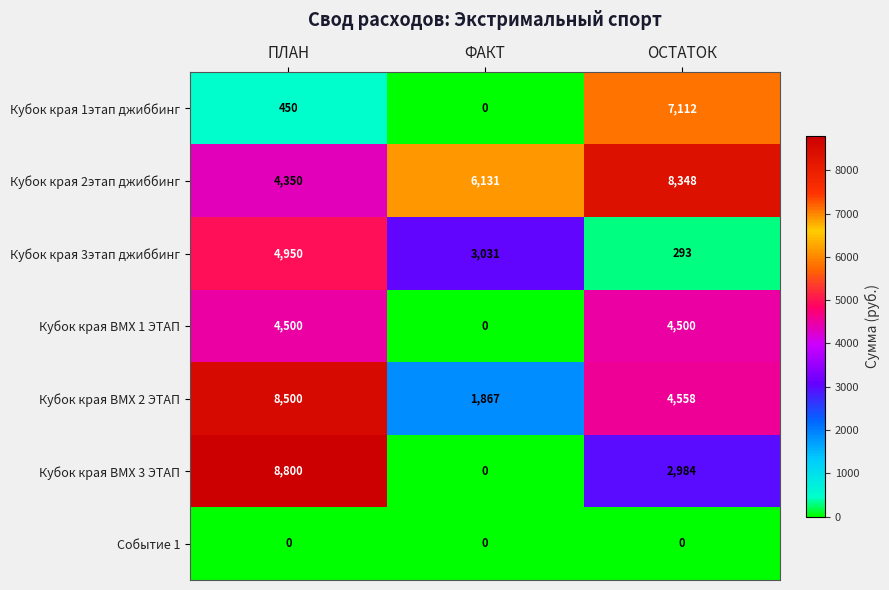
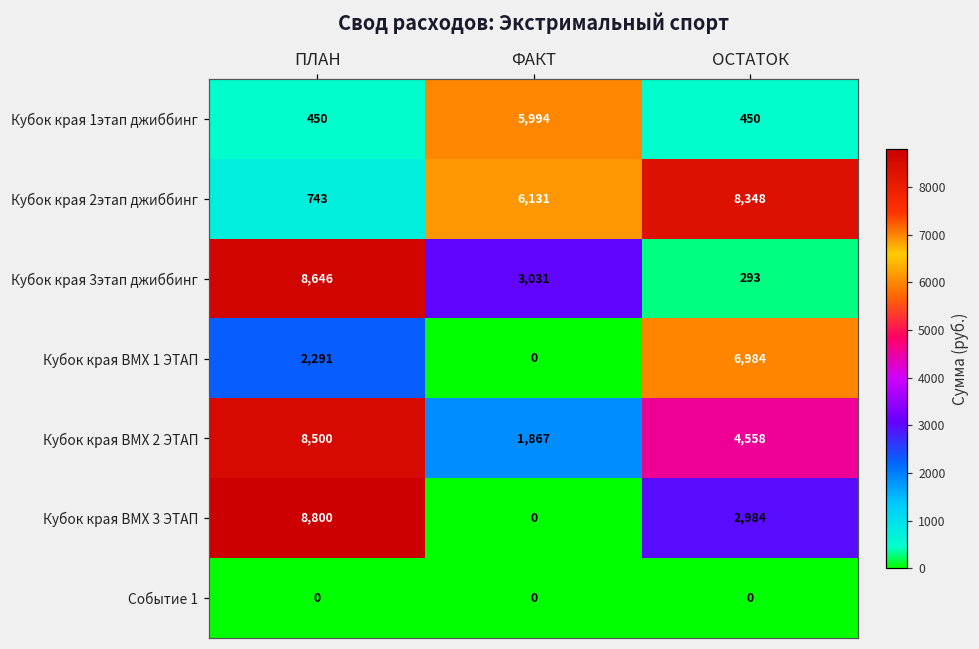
Кубок края 1этап джиббинг, ФАКТ: 0 -> 5,994
Кубок края 1этап джиббинг, ОСТАТОК: 7,112 -> 450
Кубок края 2этап джиббинг, ПЛАН: 4,350 -> 743
Кубок края 3этап джиббинг, ПЛАН: 4,950 -> 8,646
Кубок края ВМХ 1 ЭТАП, ПЛАН: 4,500 -> 2,291
Кубок края ВМХ 1 ЭТАП, ОСТАТОК: 4,500 -> 6,984
